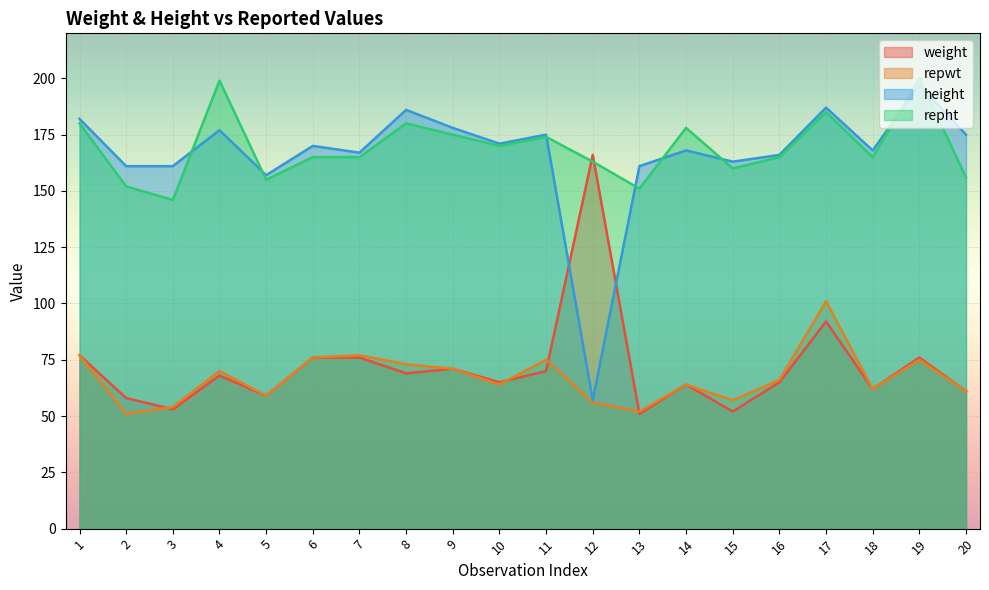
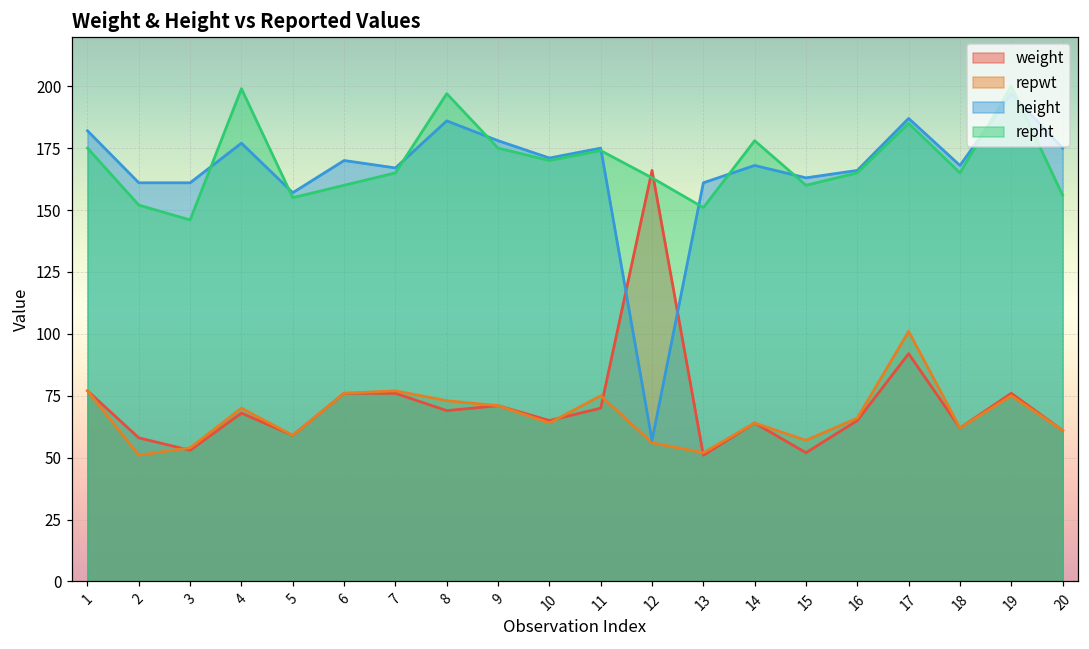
repht, 1: 180 -> 175
repht, 6: 165 -> 160
repht, 8: 180 -> 197
